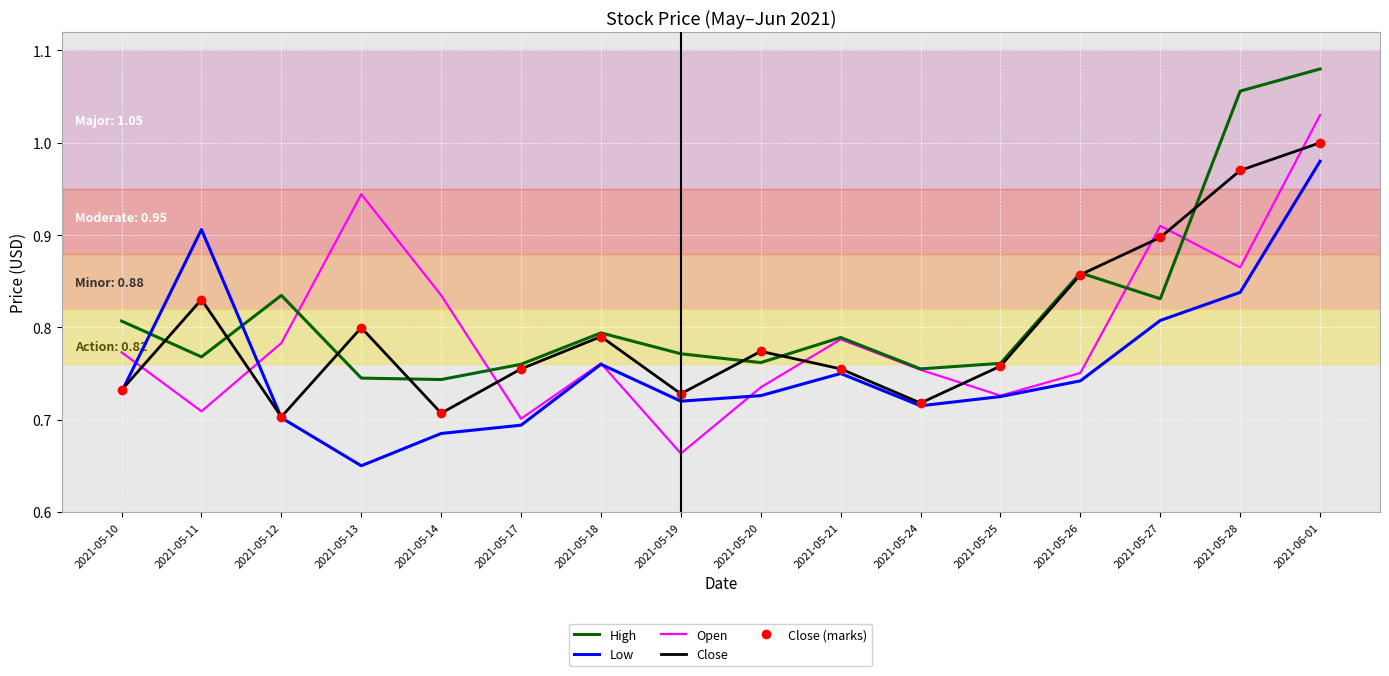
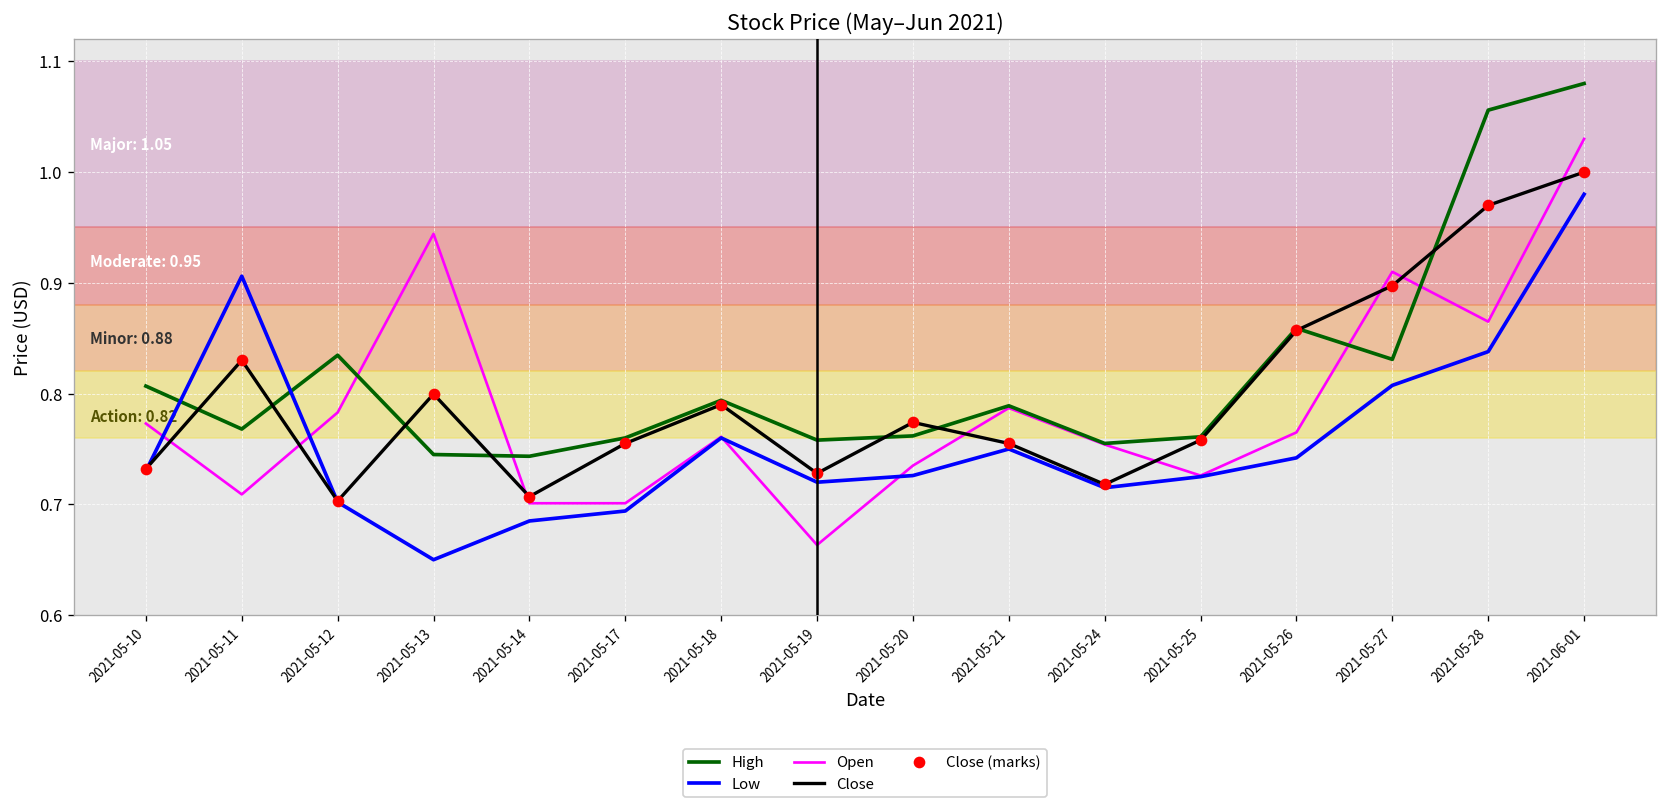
Open, 2021-05-14: 0.83 -> 0.70
High, 2021-05-19: 0.77 -> 0.76
Open, 2021-05-26: 0.75 -> 0.76
